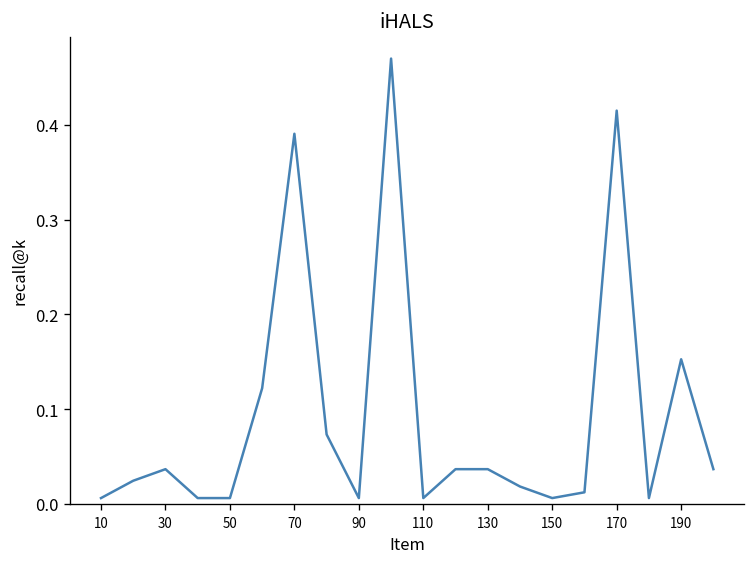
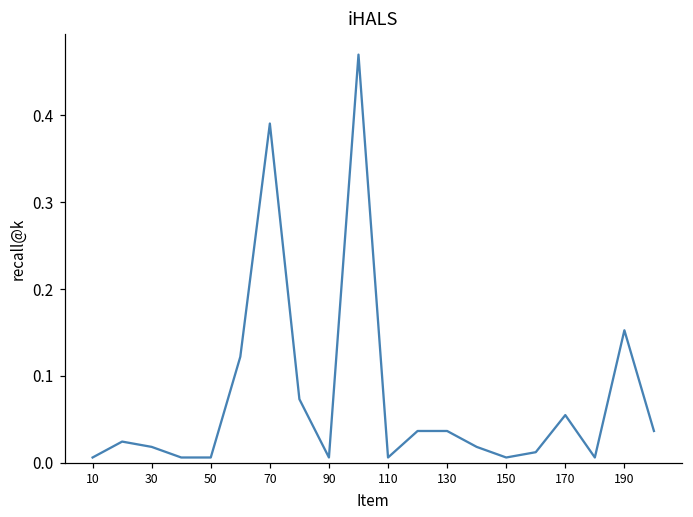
30: 0.04 -> 0.02
170: 0.42 -> 0.05
